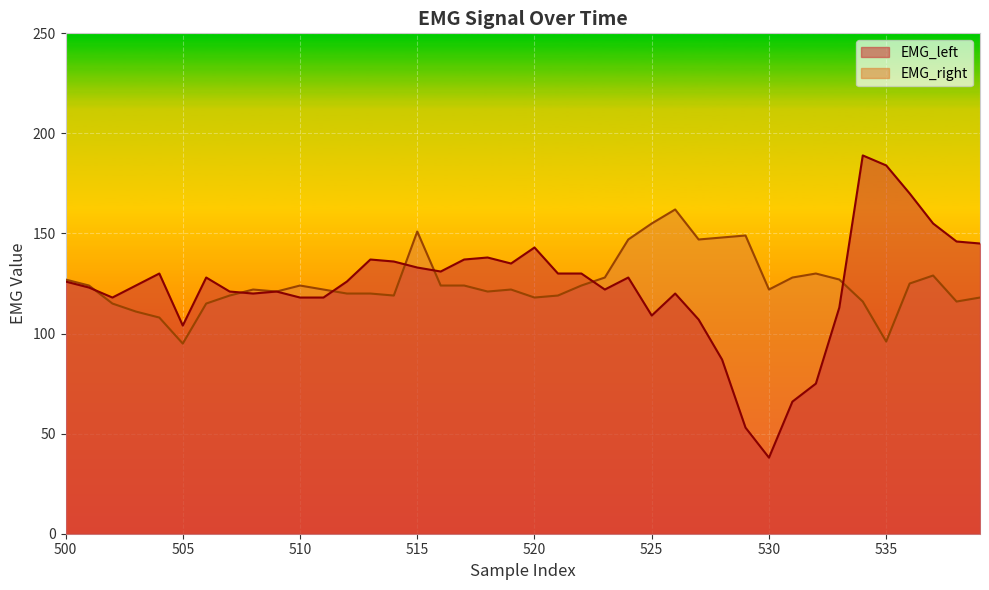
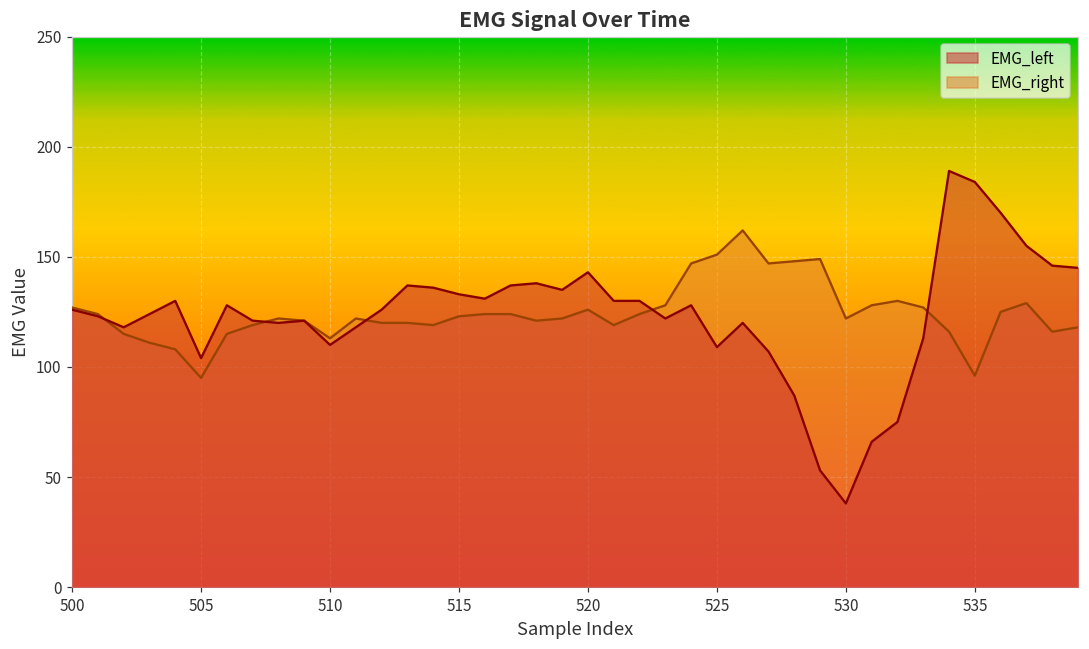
EMG_left, 510: 118 -> 110
EMG_right, 510: 124 -> 113
EMG_right, 515: 151 -> 123
EMG_right, 520: 118 -> 126
EMG_right, 525: 155 -> 151
